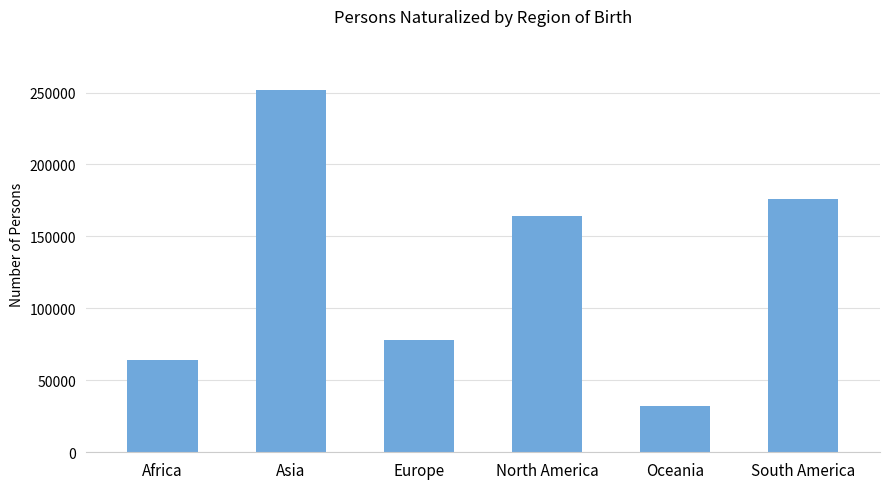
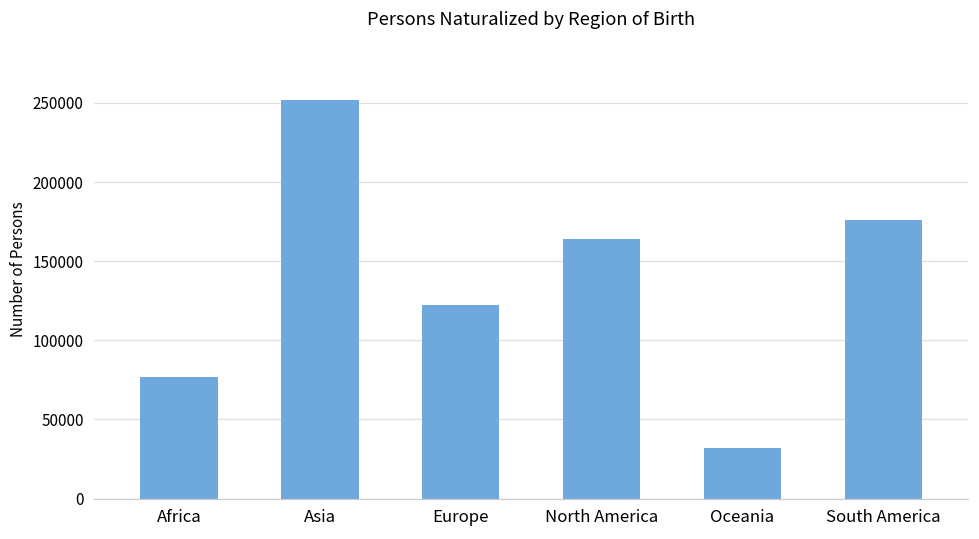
Africa: 64000 -> 77000
Europe: 78000 -> 122000
